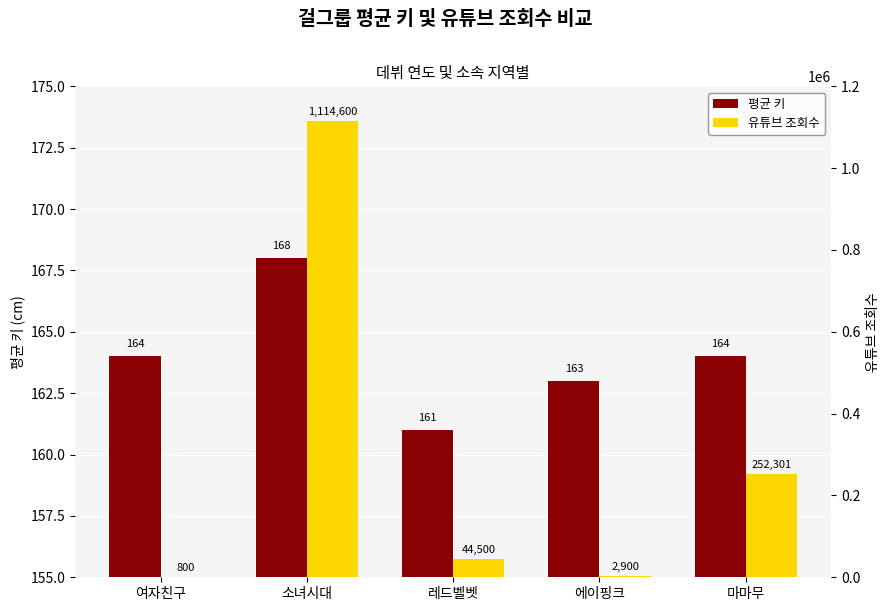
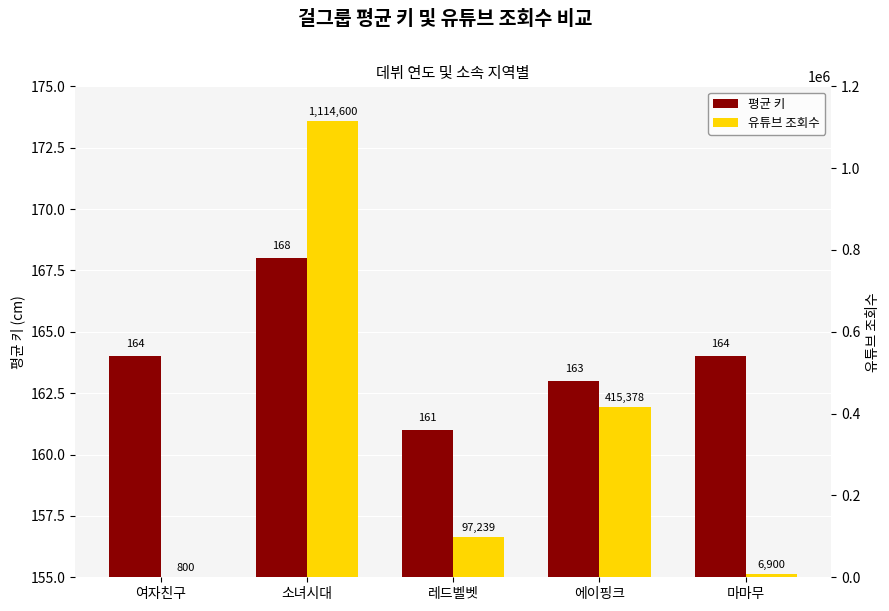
유튜브 조회수, 레드벨벳: 44,500 -> 97,239
유튜브 조회수, 에이핑크: 2,900 -> 415,378
유튜브 조회수, 마마무: 252,301 -> 6,900
